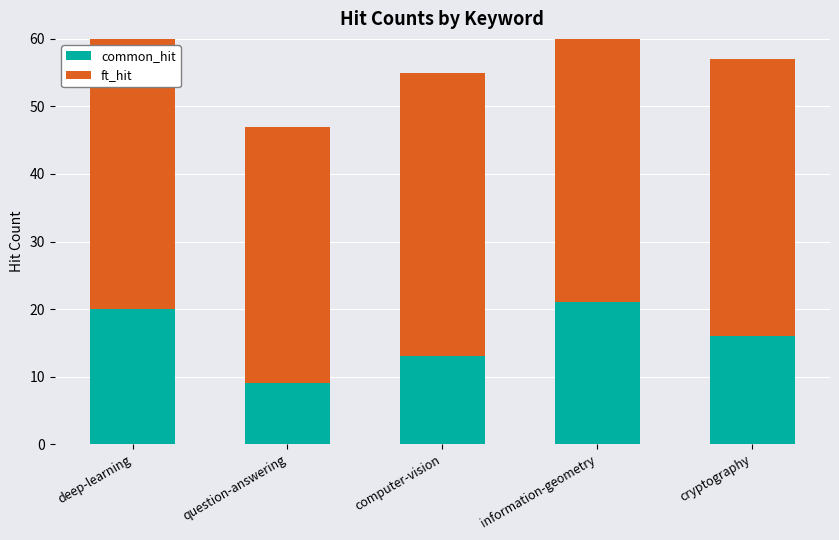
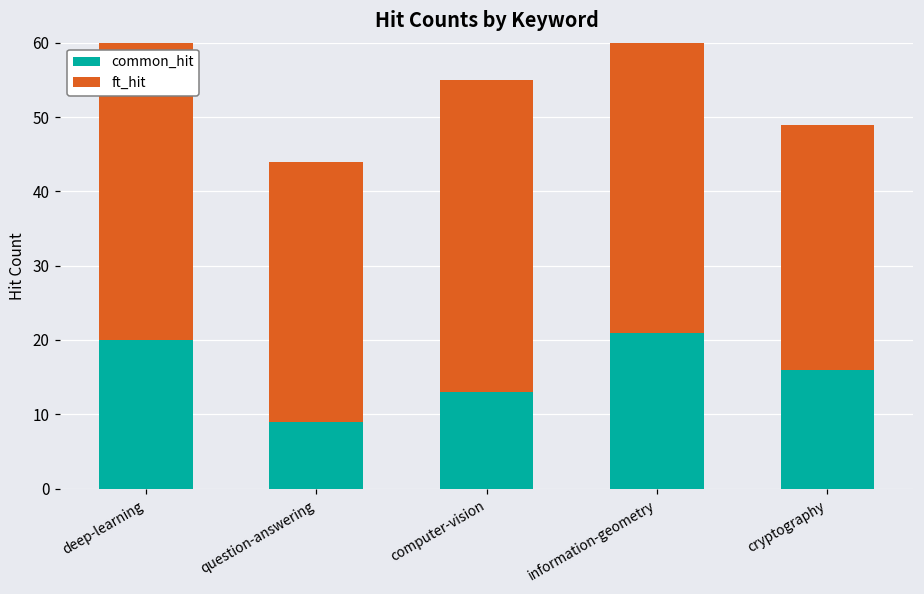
ft_hit, question-answering: 38 -> 35
ft_hit, cryptography: 41 -> 33
